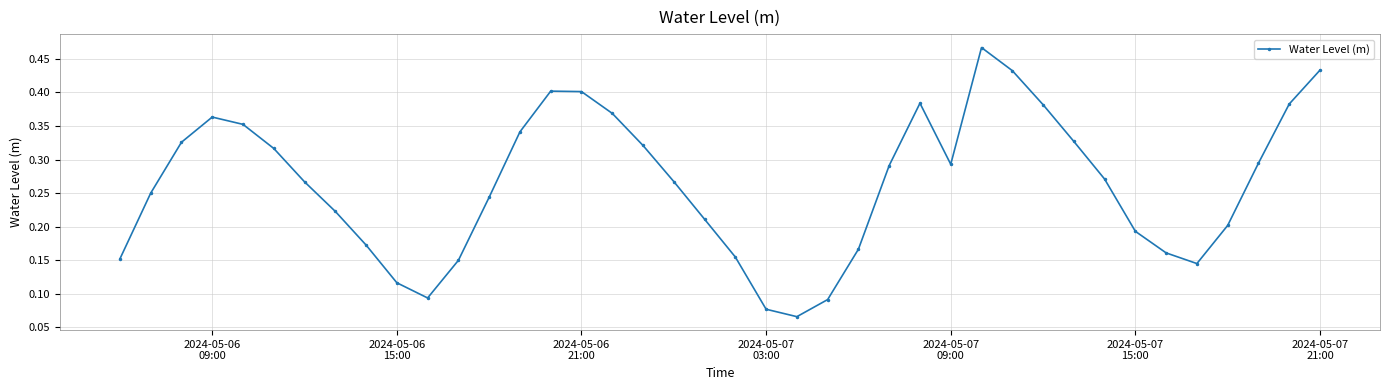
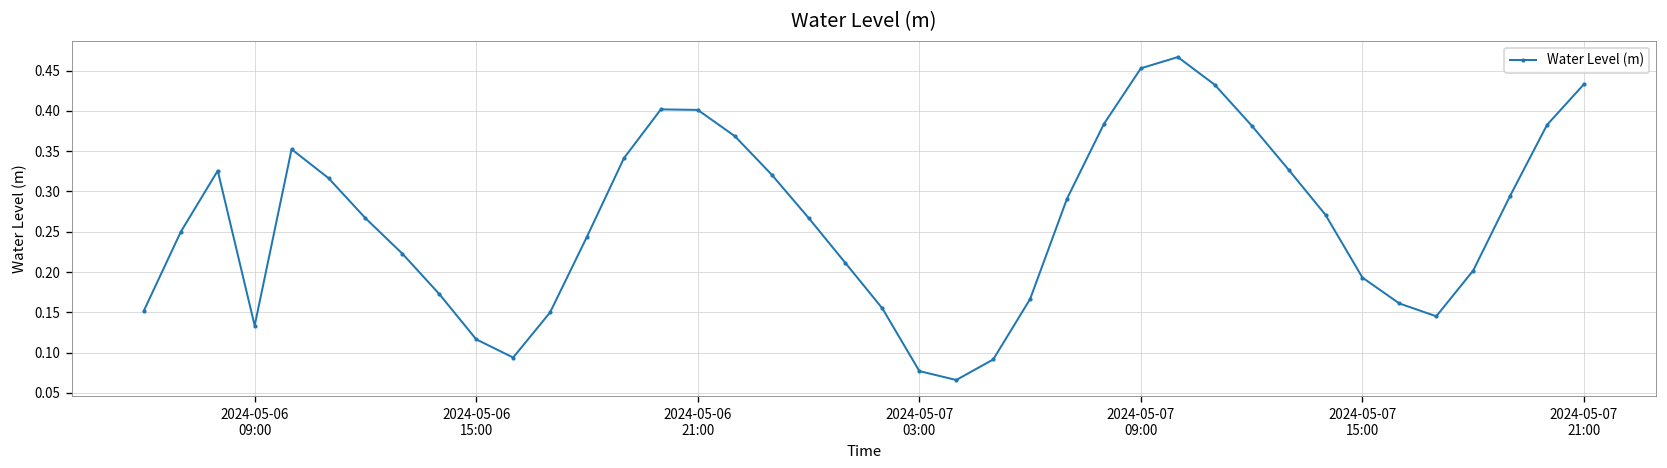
2024-05-06 09:00: 0.36 -> 0.13
2024-05-07 09:00: 0.29 -> 0.45
